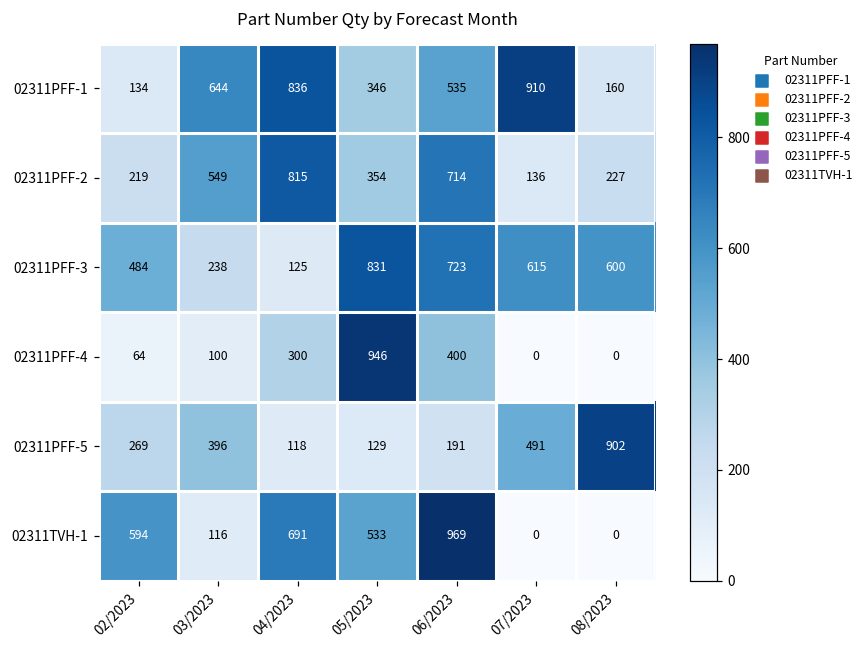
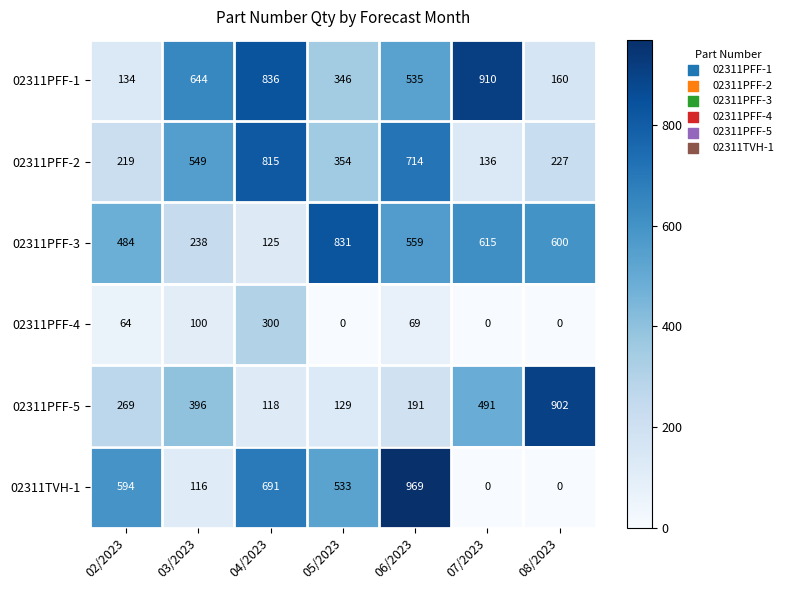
02311PFF-3, 06/2023: 723 -> 559
02311PFF-4, 05/2023: 946 -> 0
02311PFF-4, 06/2023: 400 -> 69
